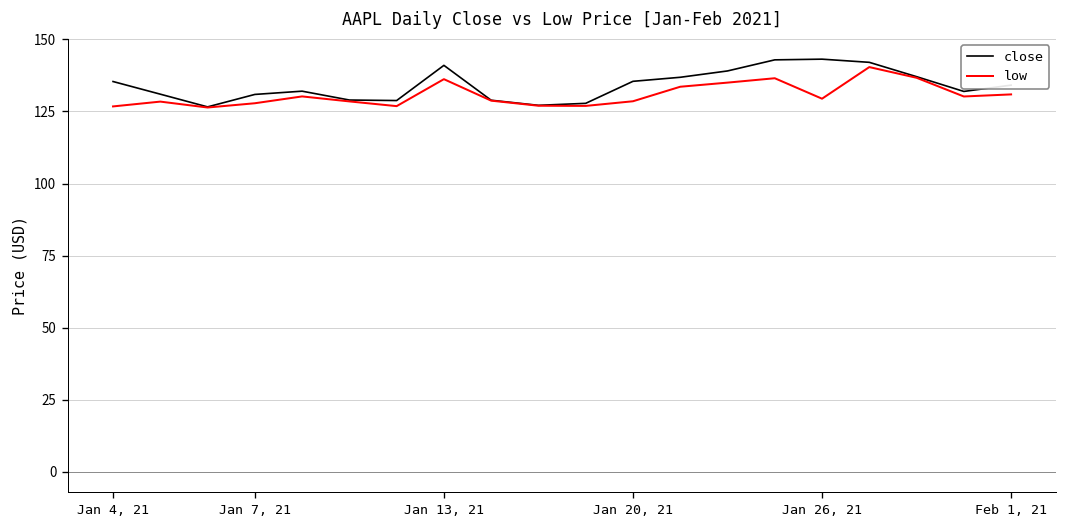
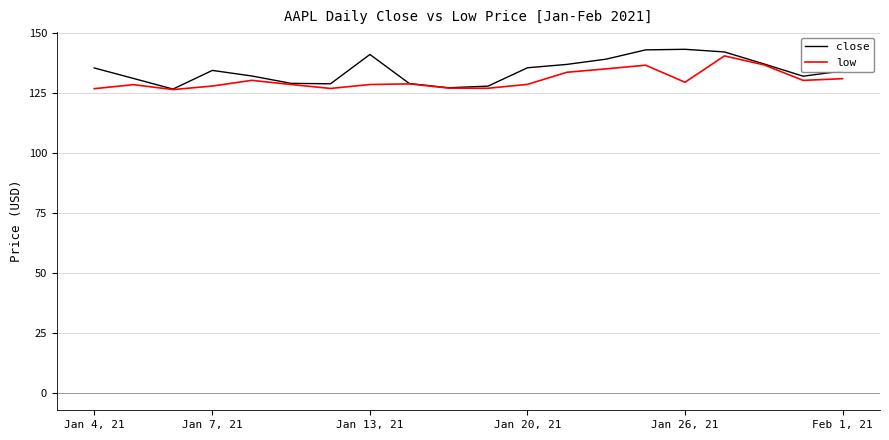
close, Jan 7, 21: 131 -> 134
low, Jan 13, 21: 136 -> 128
